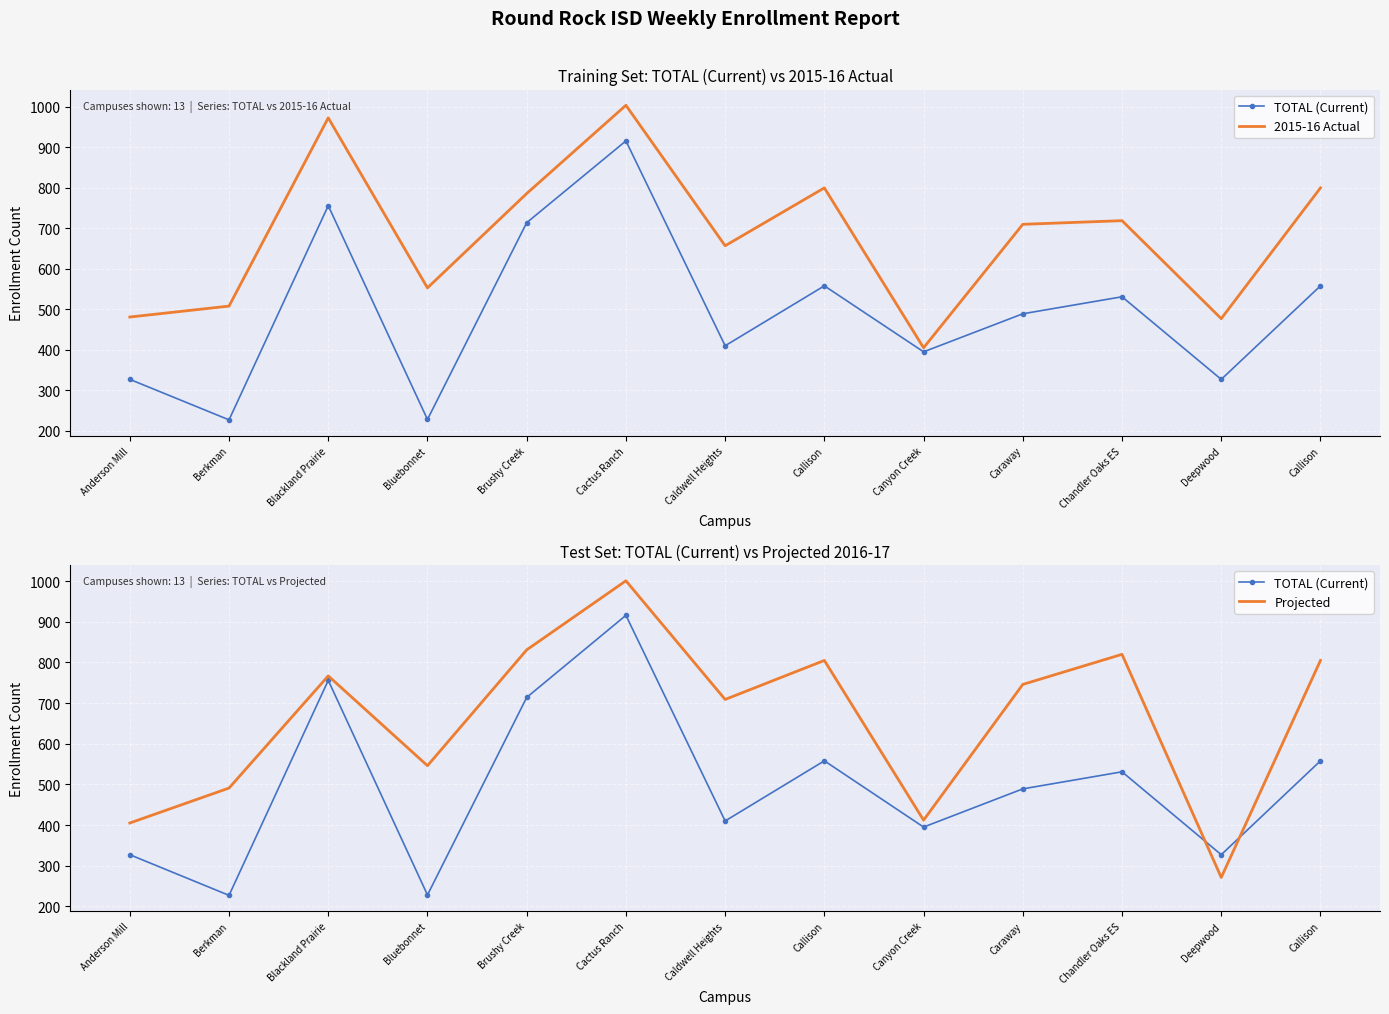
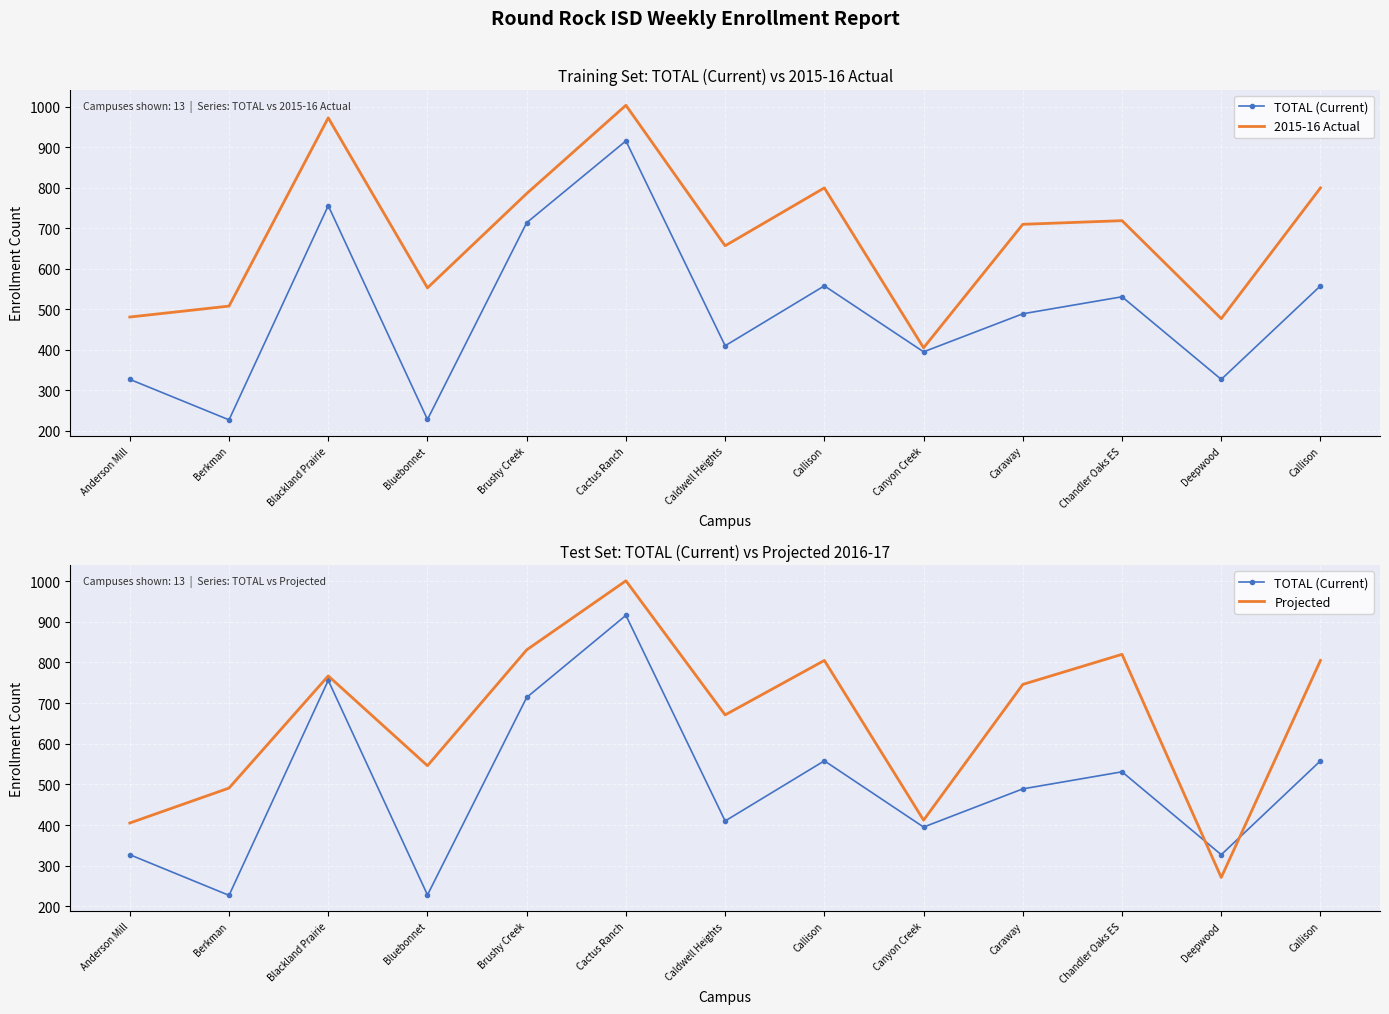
Test Set: TOTAL (Current) vs Projected 2016-17, Projected, Caldwell Heights: 710 -> 670
